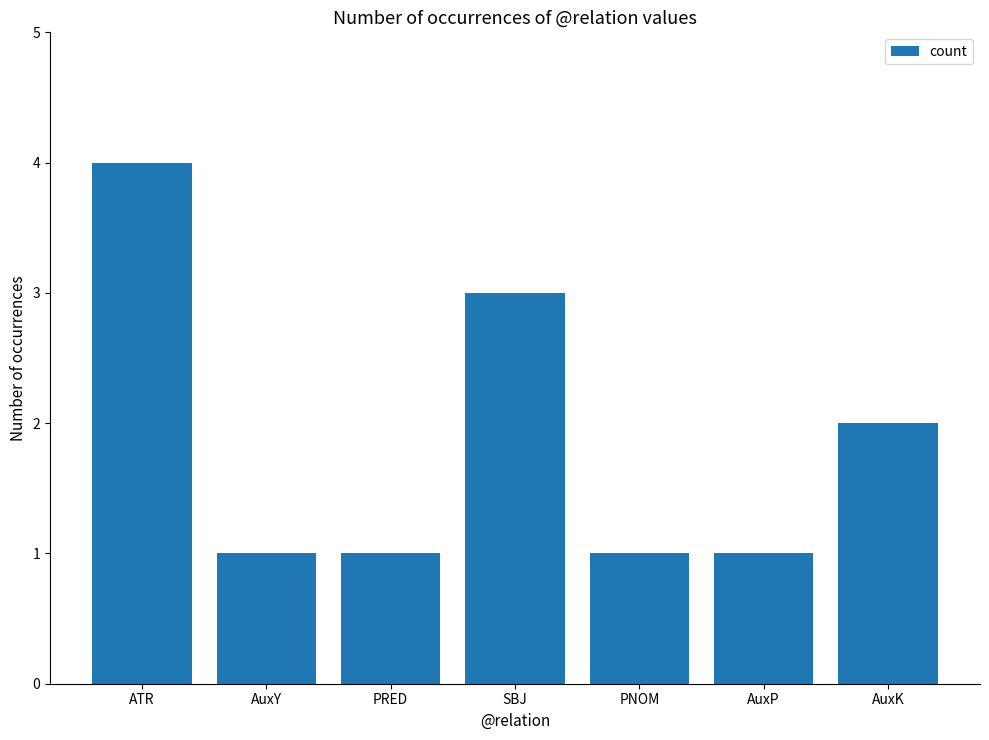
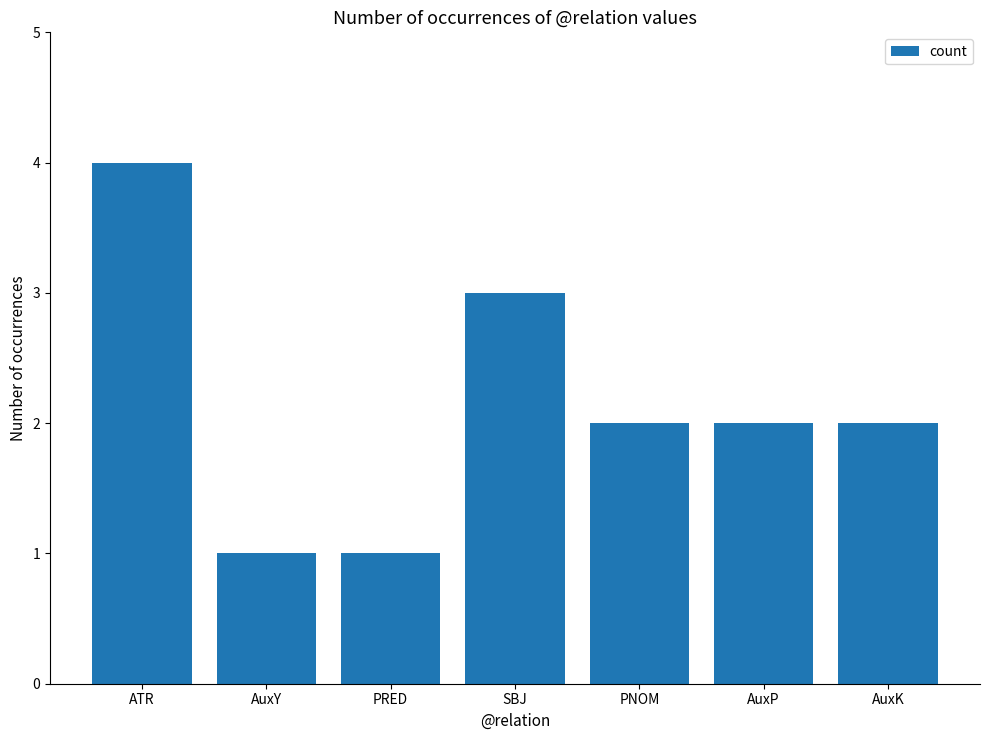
PNOM: 1 -> 2
AuxP: 1 -> 2
